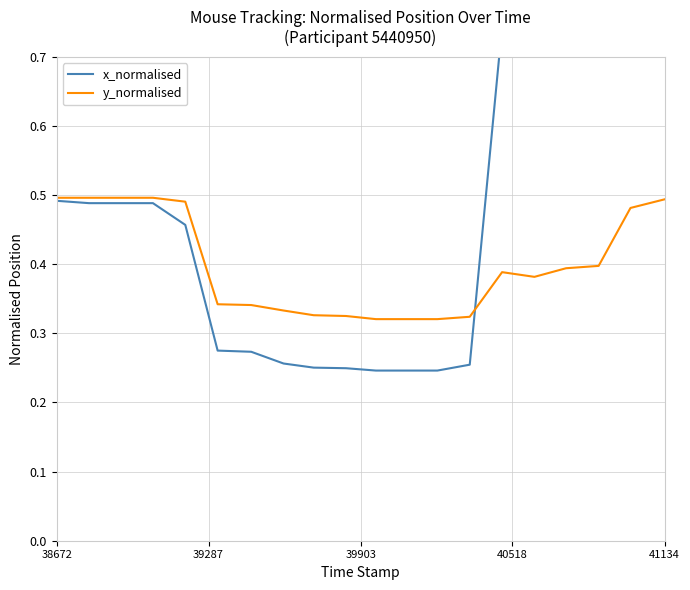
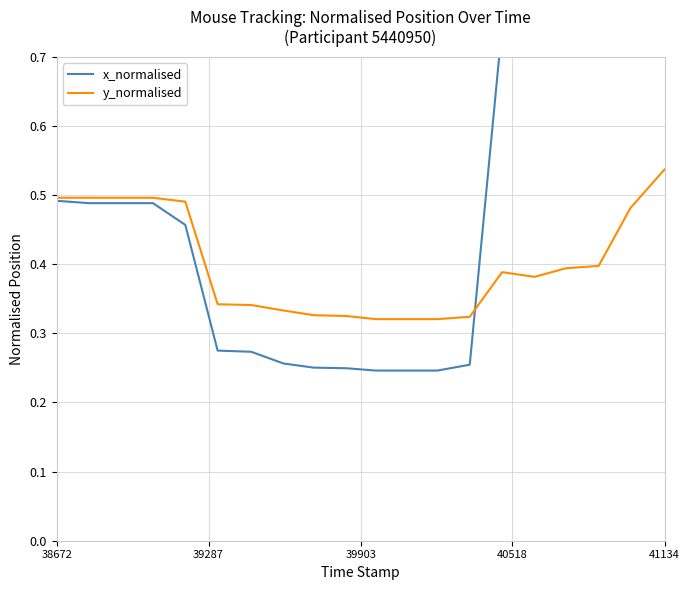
y_normalised, 41134: 0.49 -> 0.54
